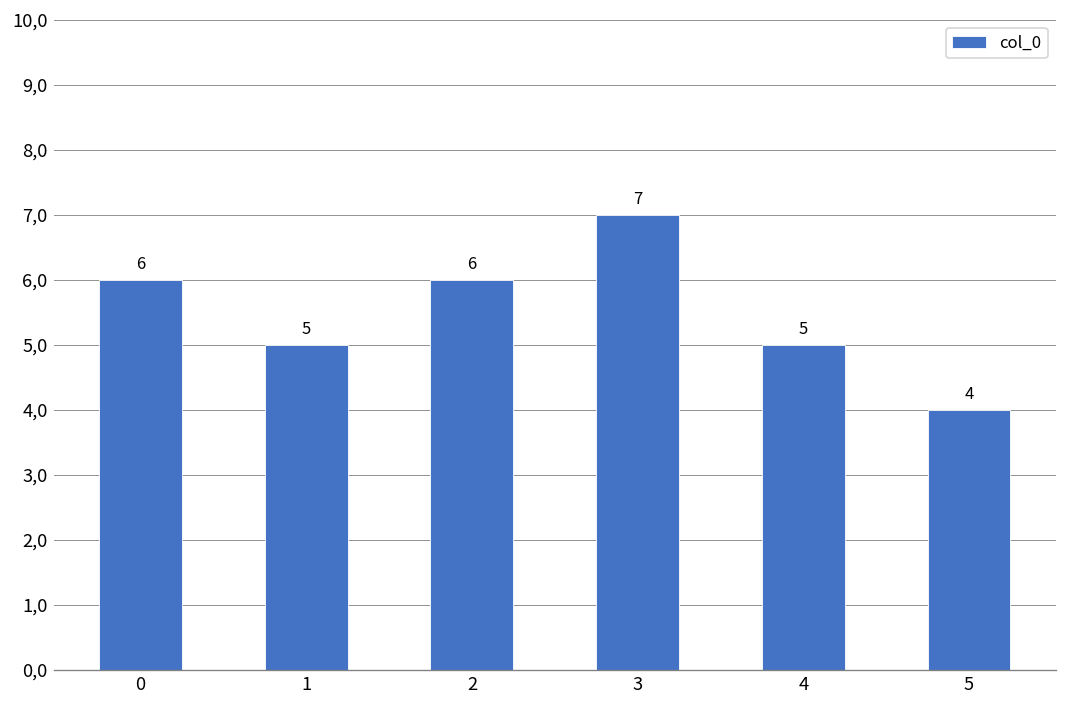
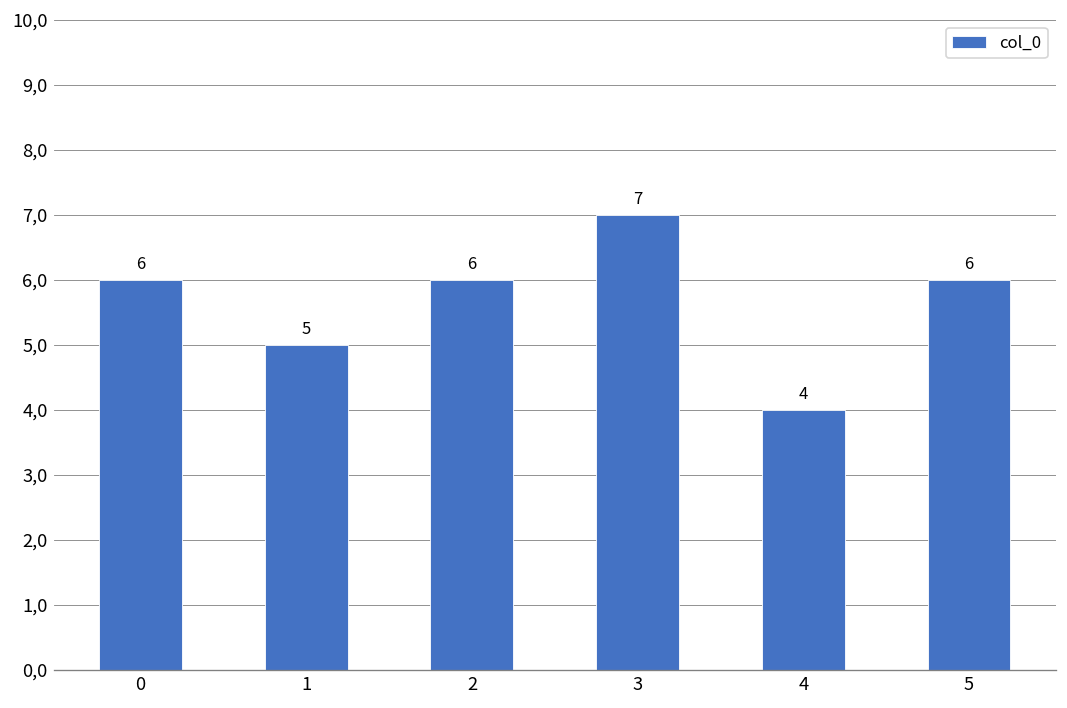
4: 5 -> 4
5: 4 -> 6
